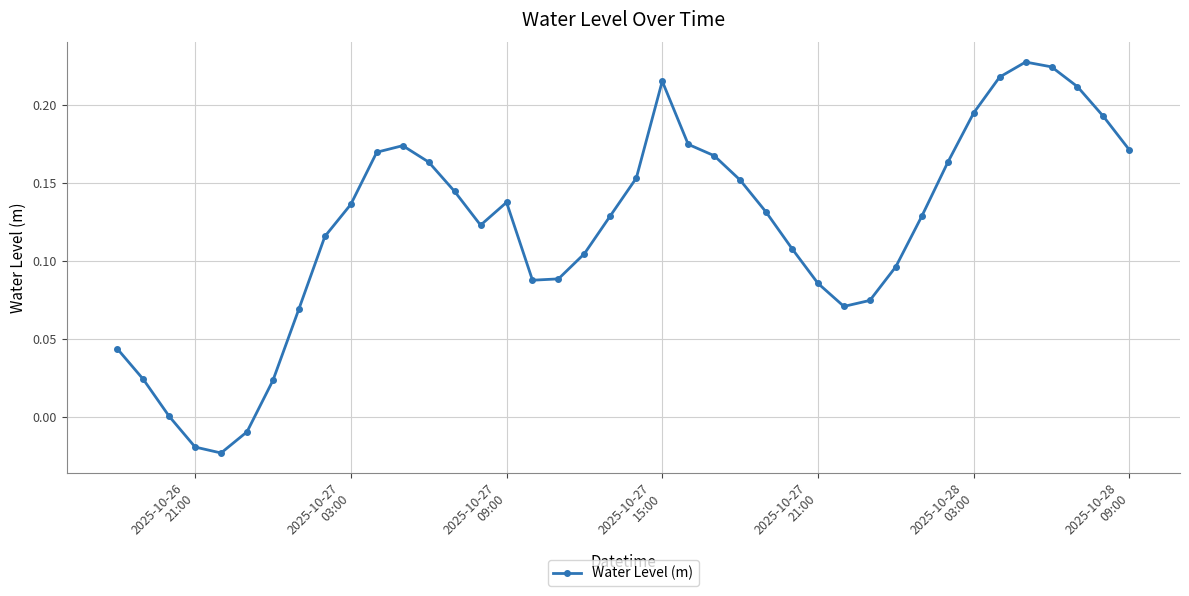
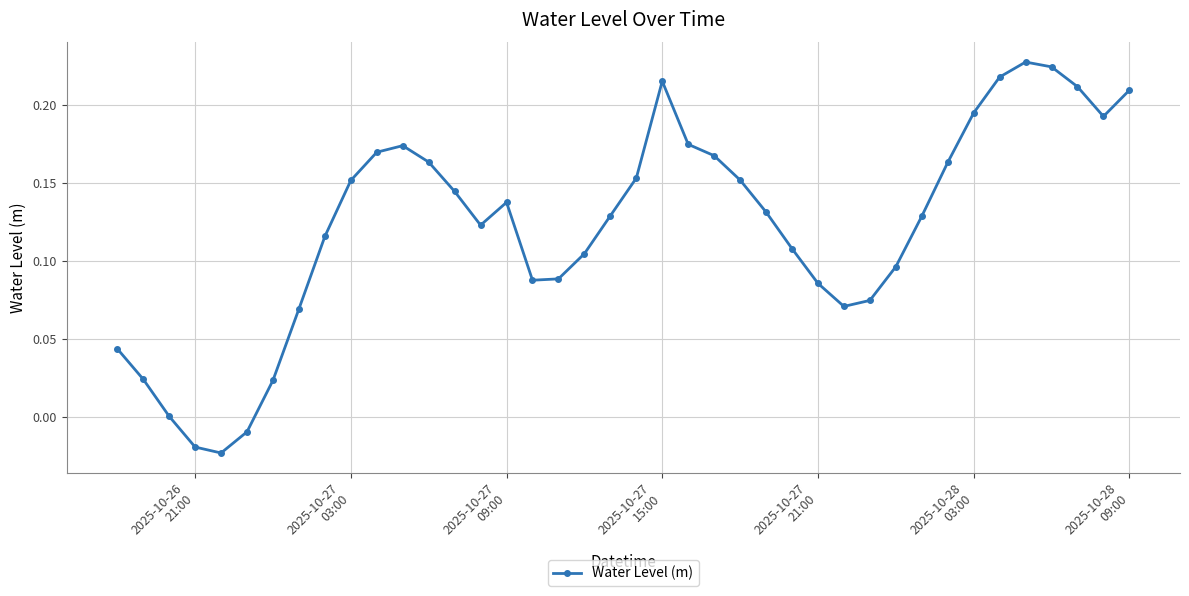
2025-10-27 03:00: 0.136 -> 0.152
2025-10-28 09:00: 0.171 -> 0.210
